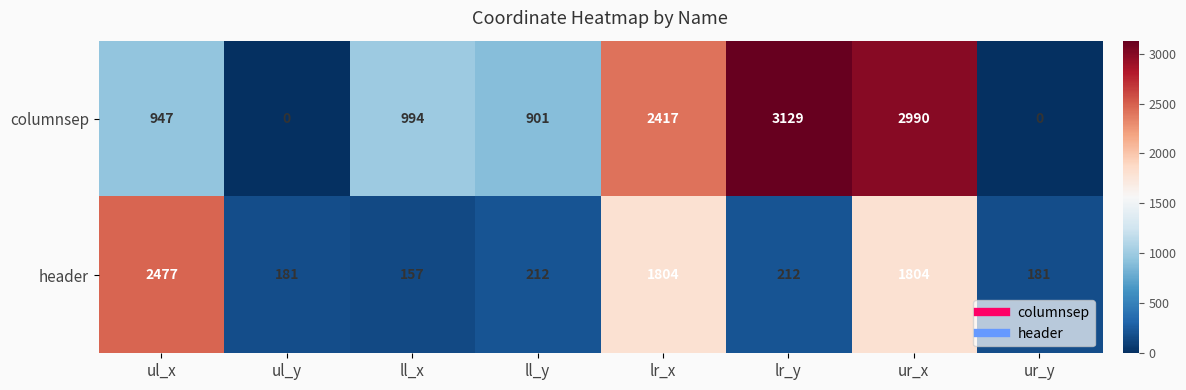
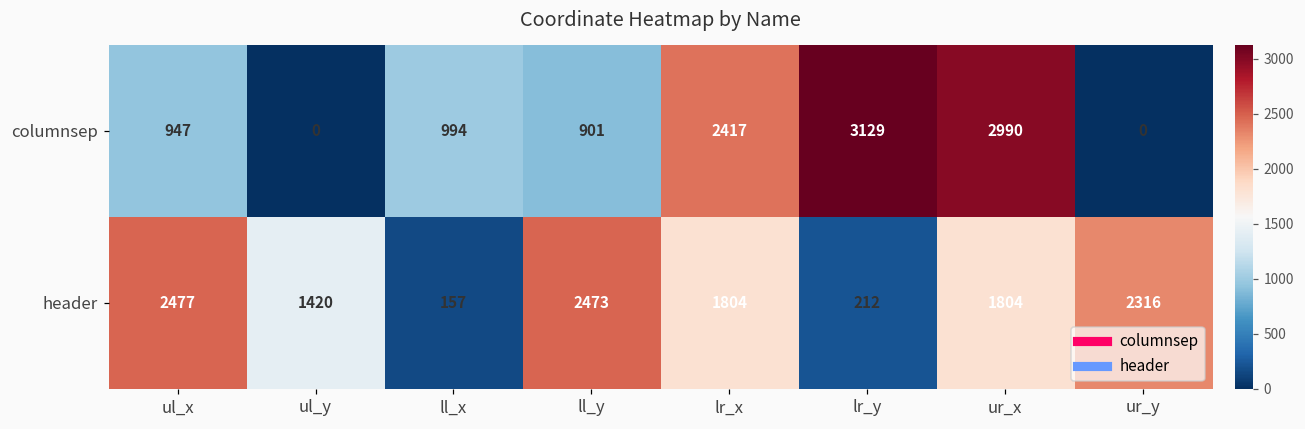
header, ul_y: 181 -> 1420
header, ll_y: 212 -> 2473
header, ur_y: 181 -> 2316
